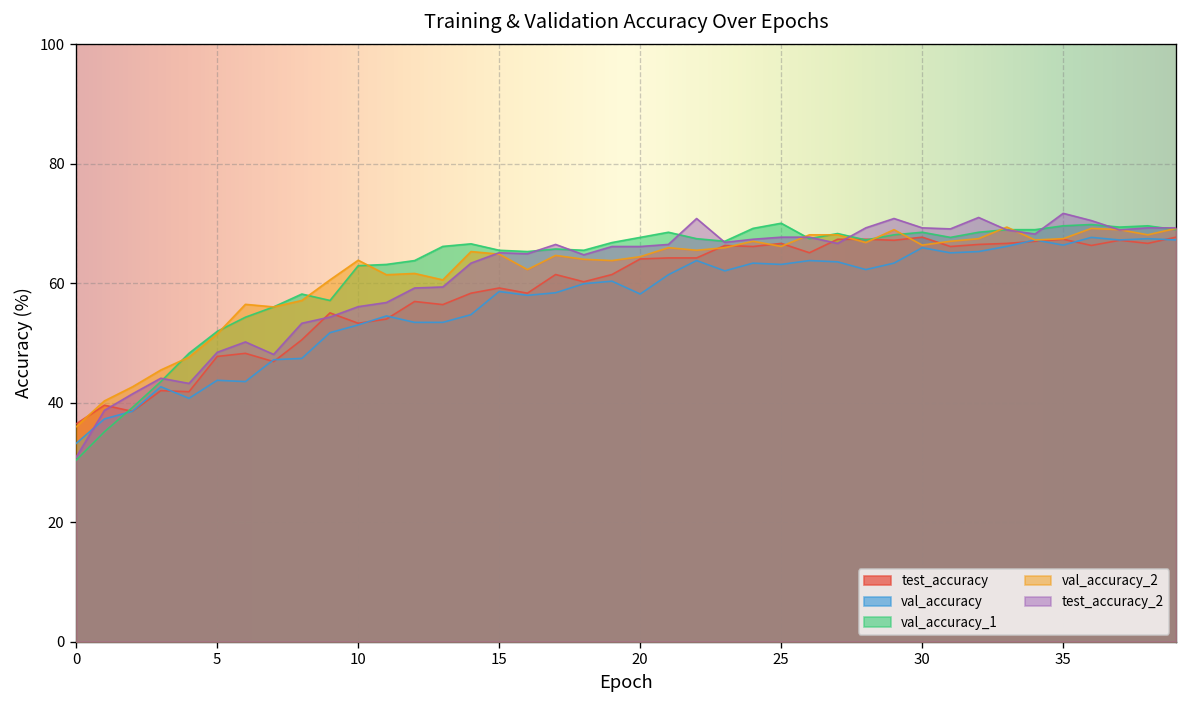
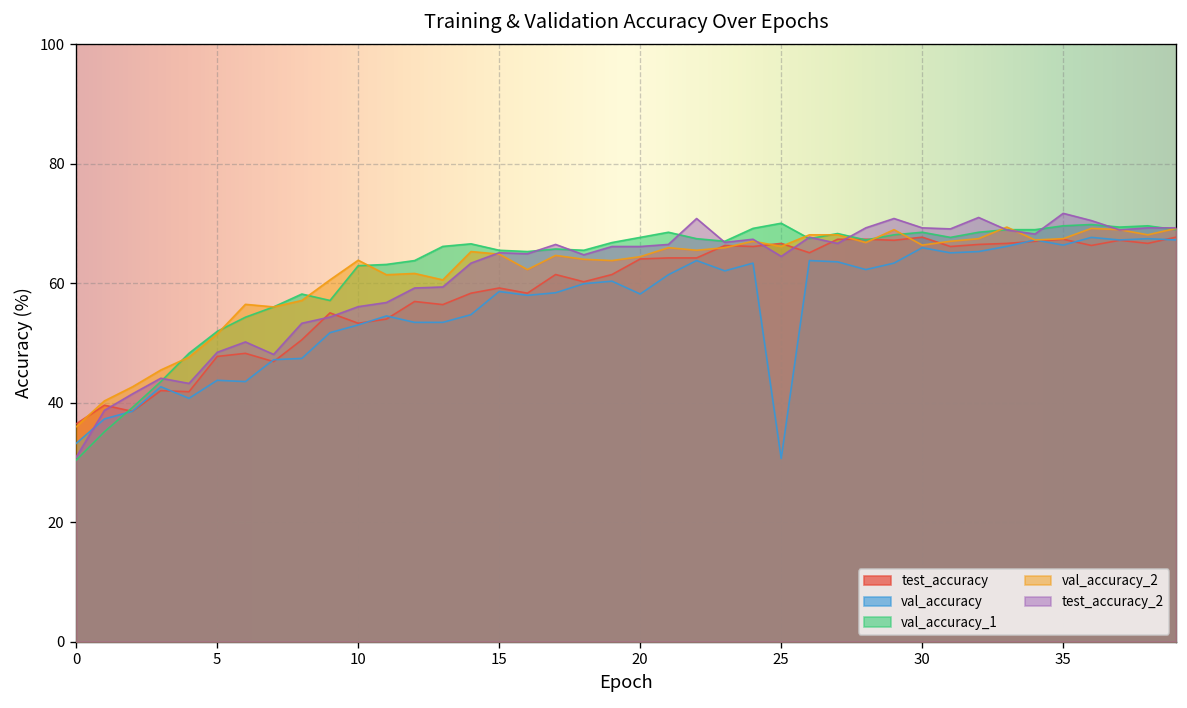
val_accuracy, 25: 63 -> 31
test_accuracy_2, 25: 68 -> 64
